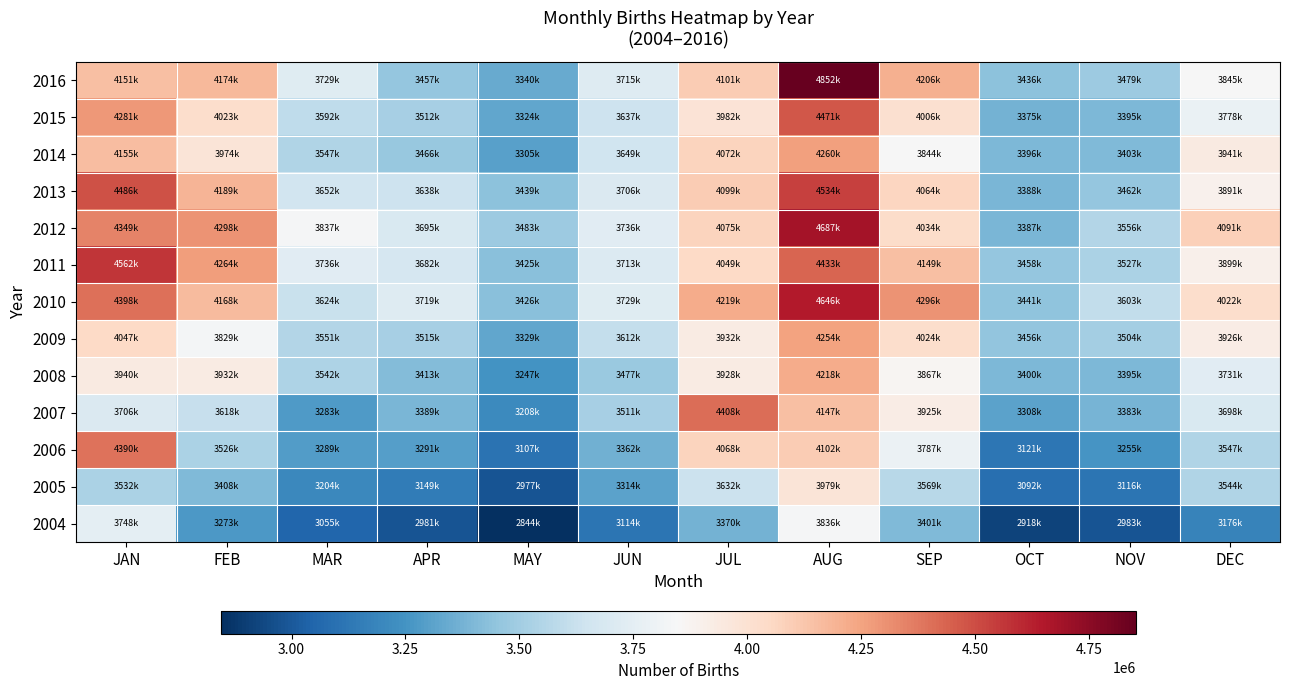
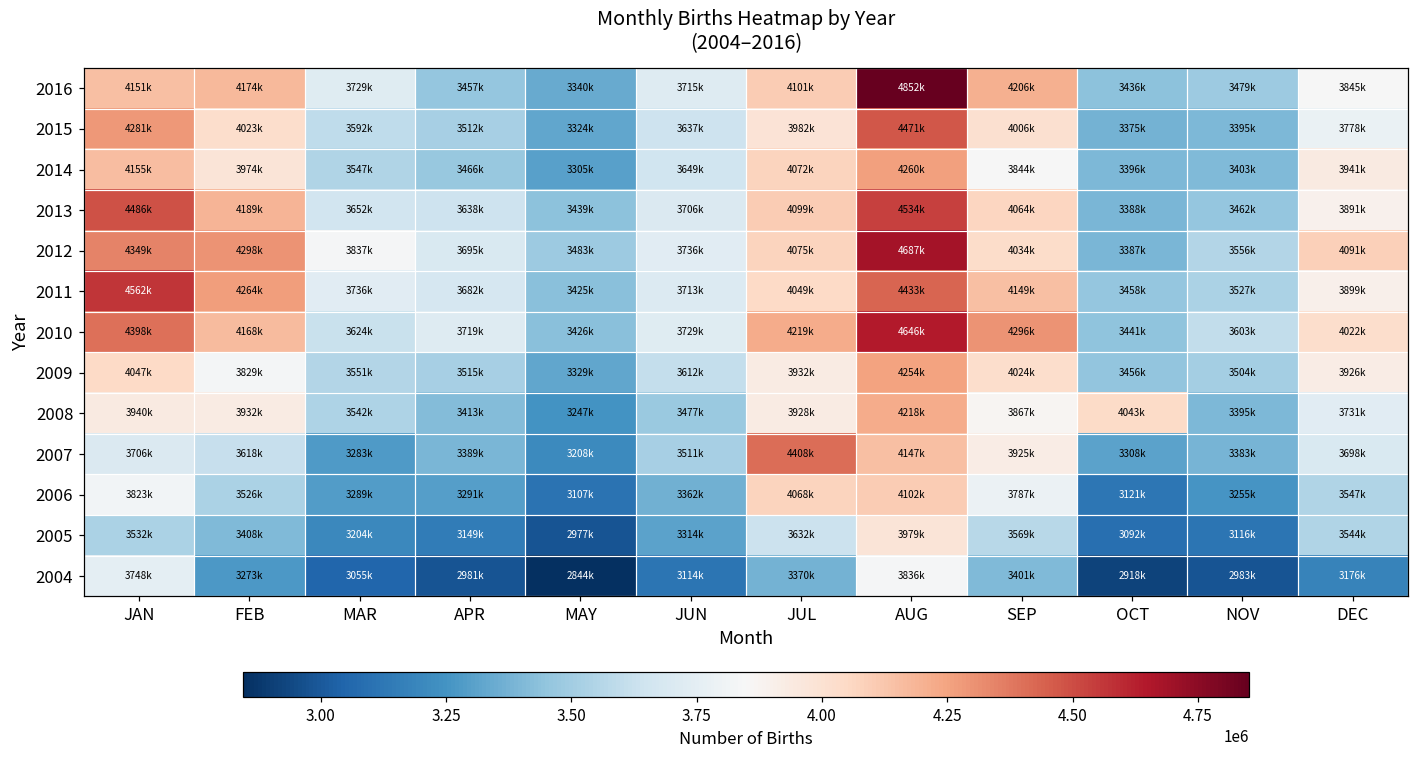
2008, OCT: 3400k -> 4043k
2006, JAN: 4390k -> 3823k
